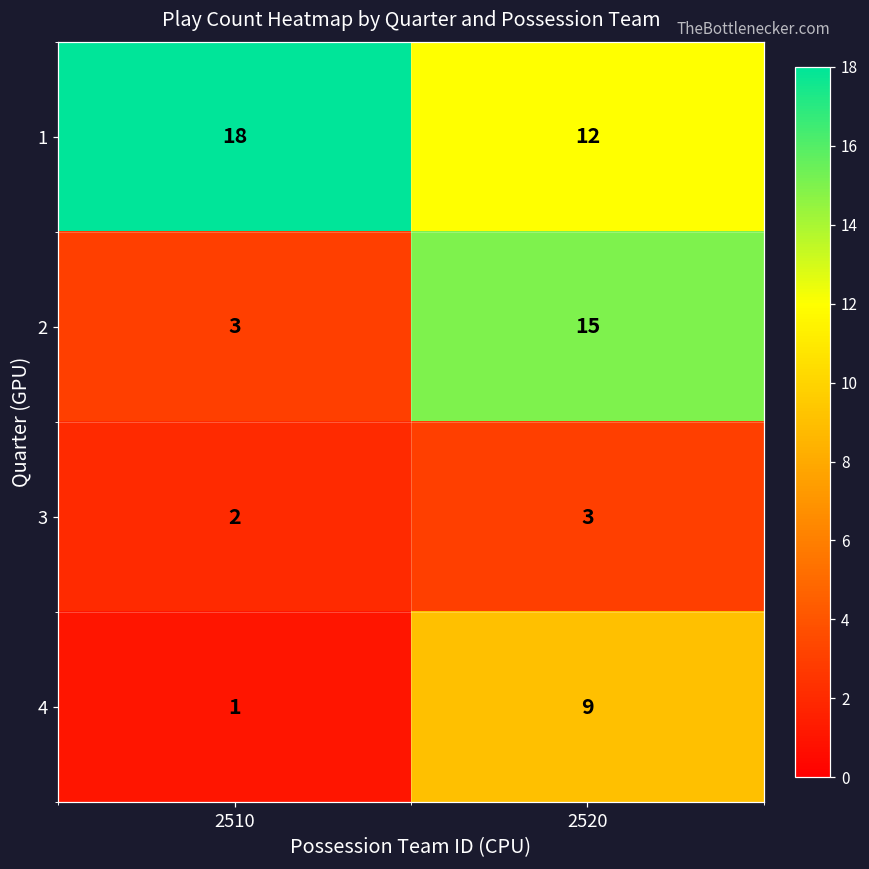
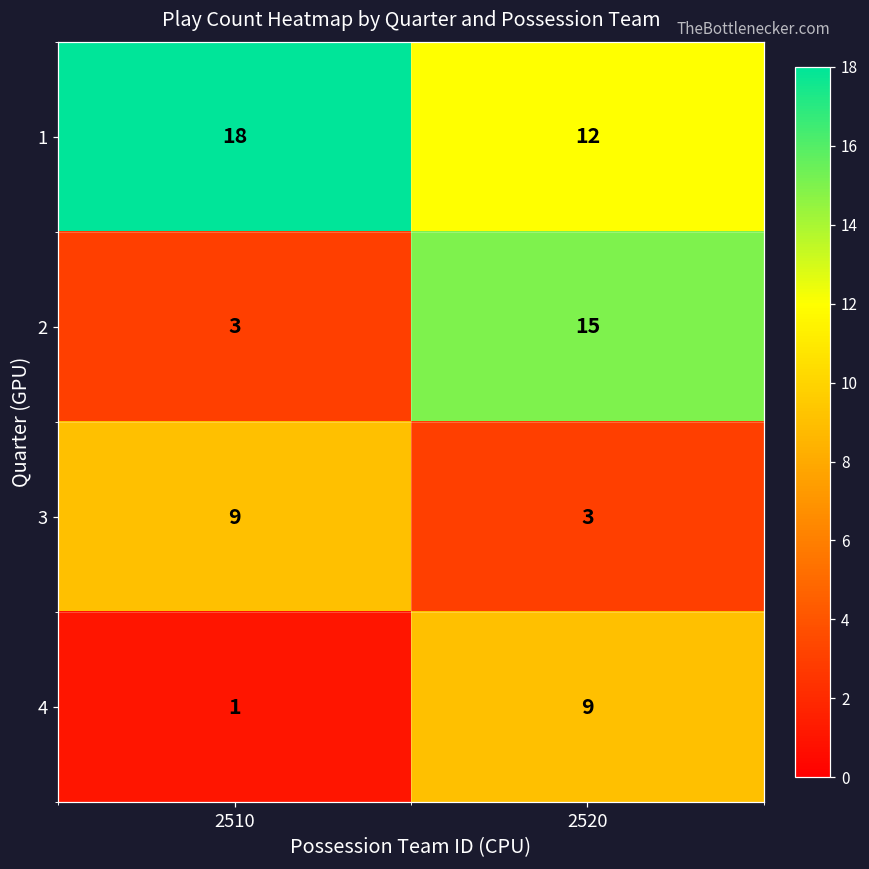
3, 2510: 2 -> 9
